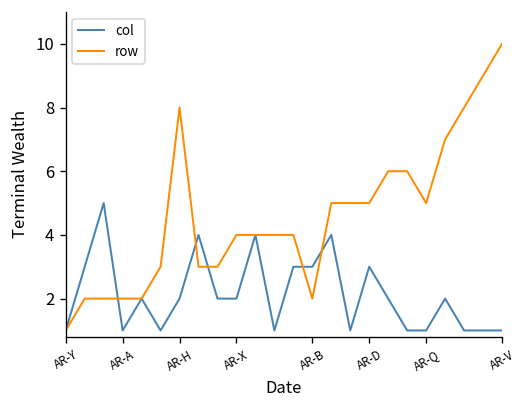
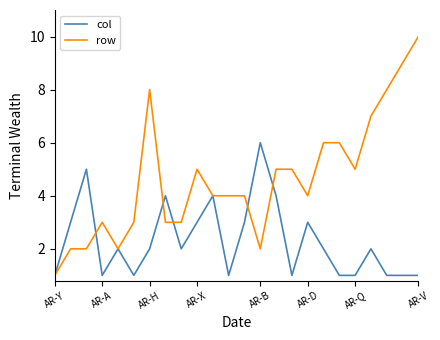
row, AR-A: 2 -> 3
col, AR-X: 2 -> 3
row, AR-X: 4 -> 5
col, AR-B: 3 -> 6
row, AR-D: 5 -> 4
